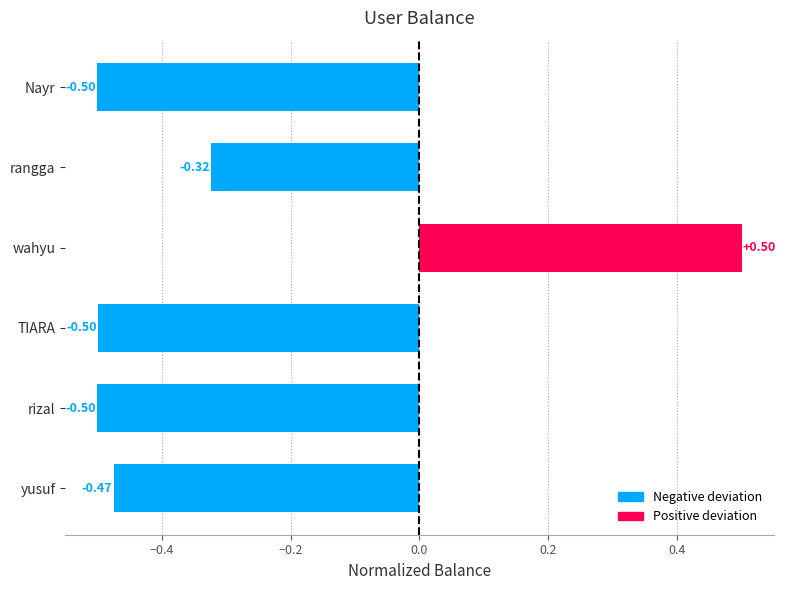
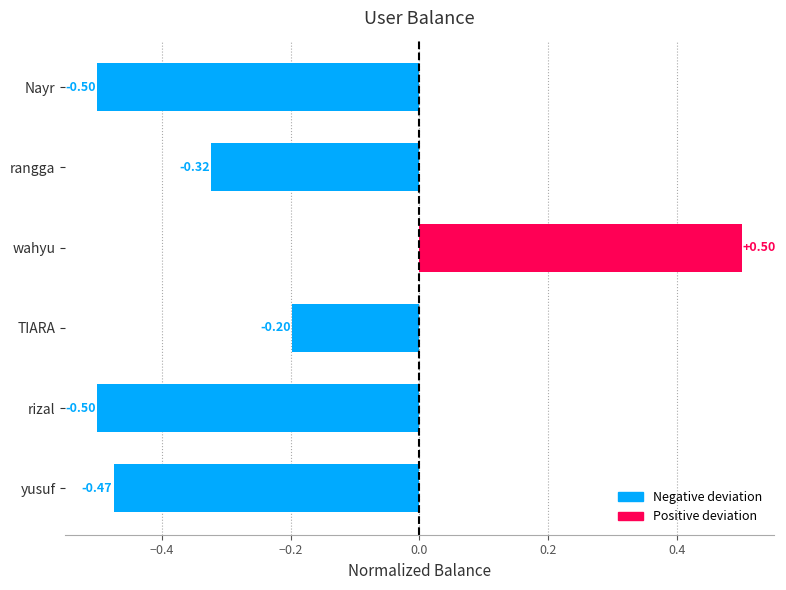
TIARA: -0.50 -> -0.20
